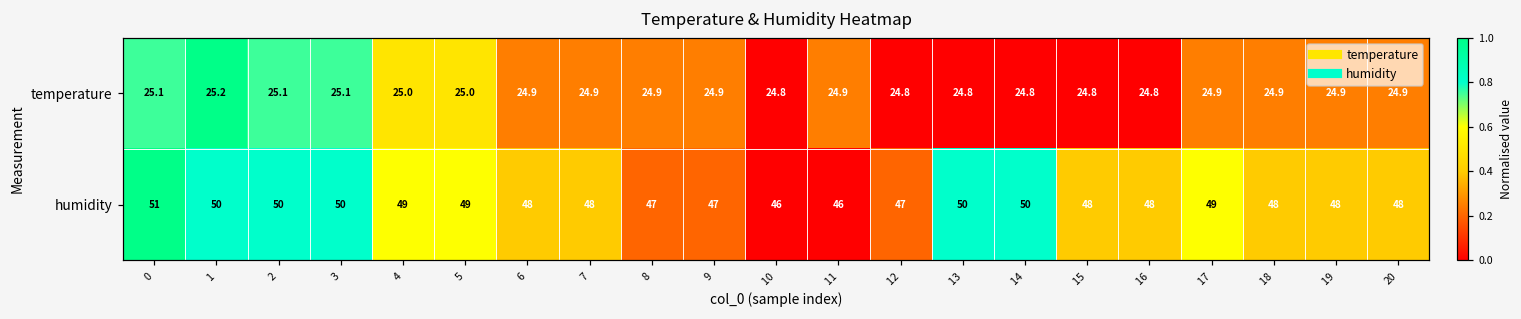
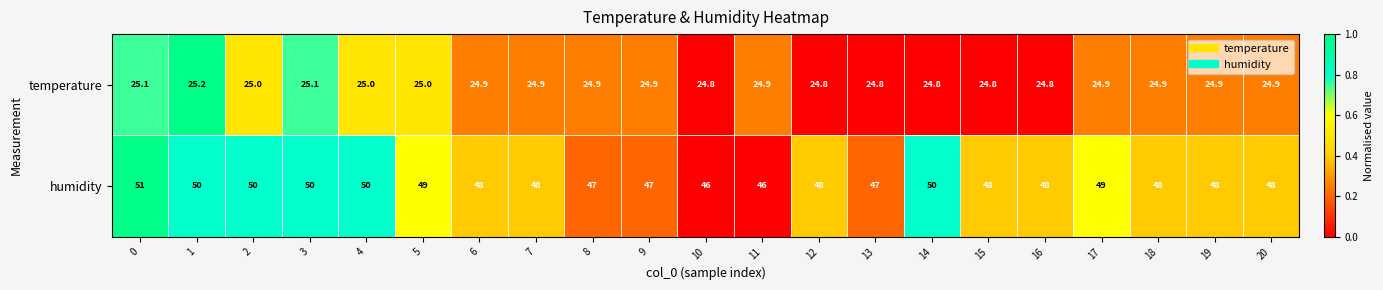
temperature, 2: 25.1 -> 25.0
humidity, 4: 49 -> 50
humidity, 12: 47 -> 48
humidity, 13: 50 -> 47
